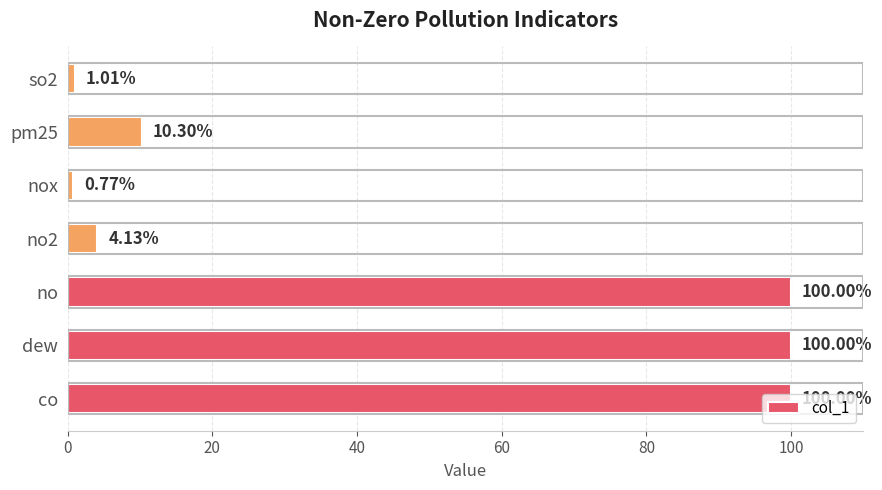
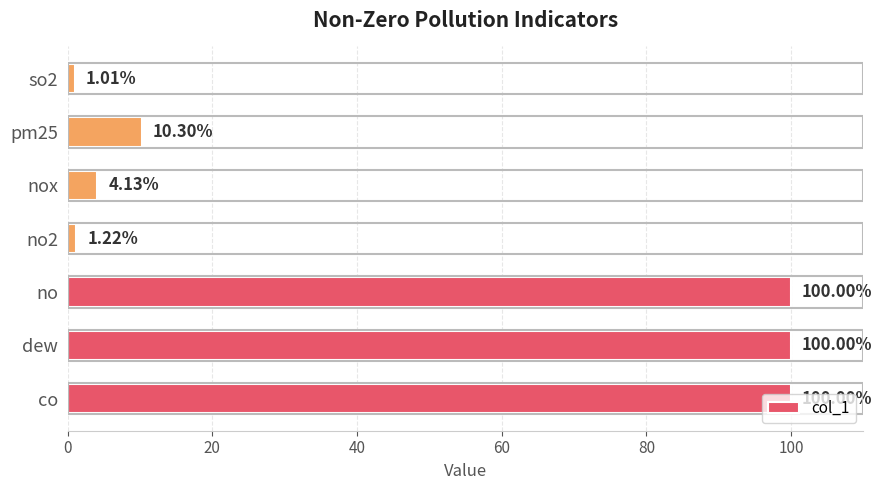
nox: 0.77% -> 4.13%
no2: 4.13% -> 1.22%
